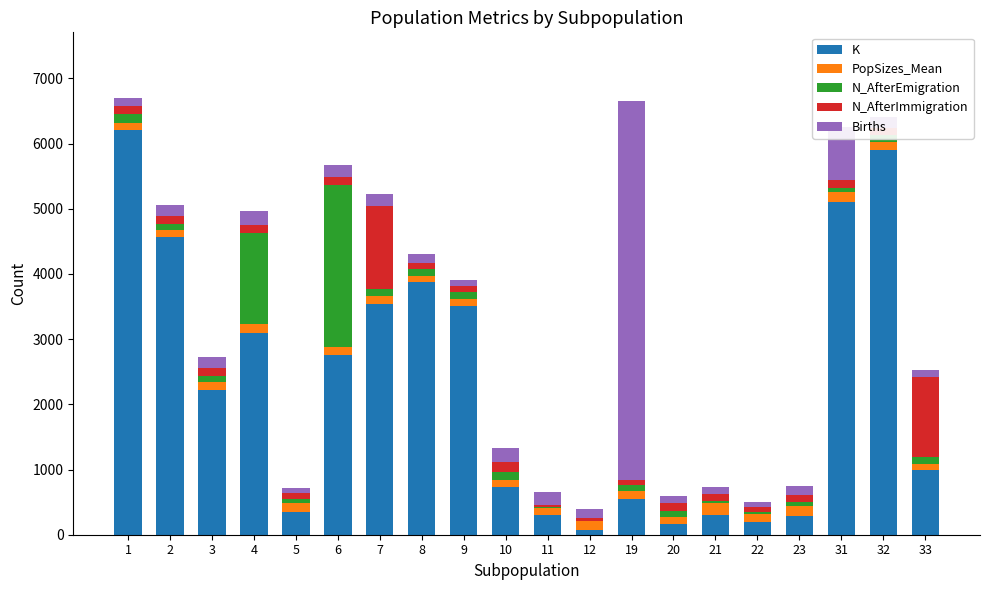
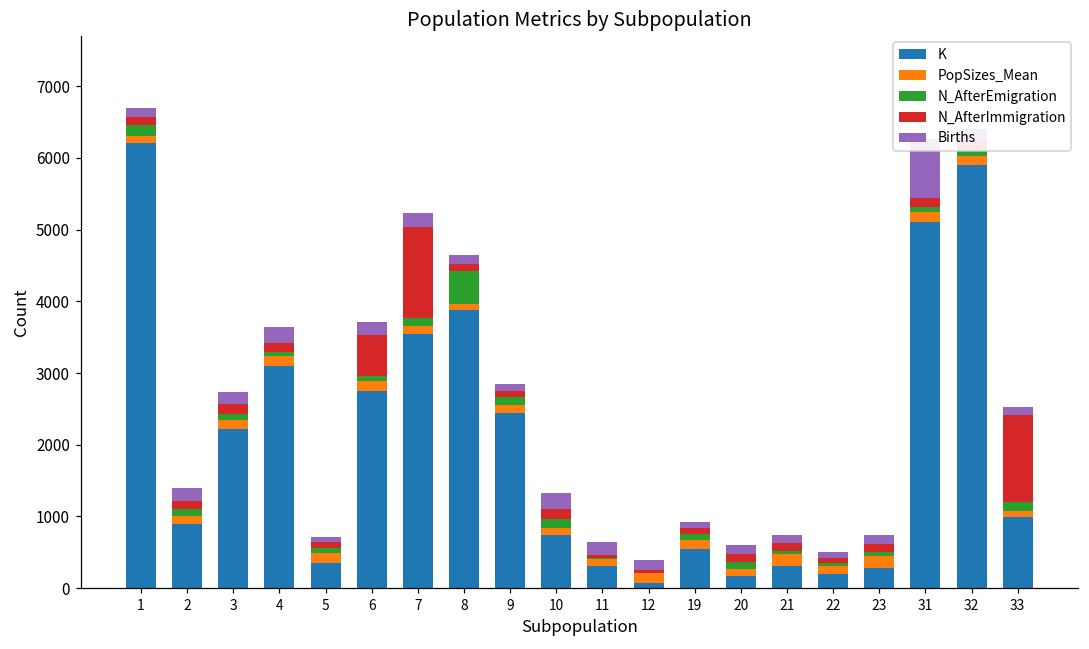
K, 2: 4600 -> 900
N_AfterEmigration, 4: 1400 -> 100
N_AfterEmigration, 6: 2500 -> 100
N_AfterImmigration, 6: 100 -> 600
N_AfterEmigration, 8: 100 -> 500
K, 9: 3500 -> 2400
Births, 19: 5800 -> 100
